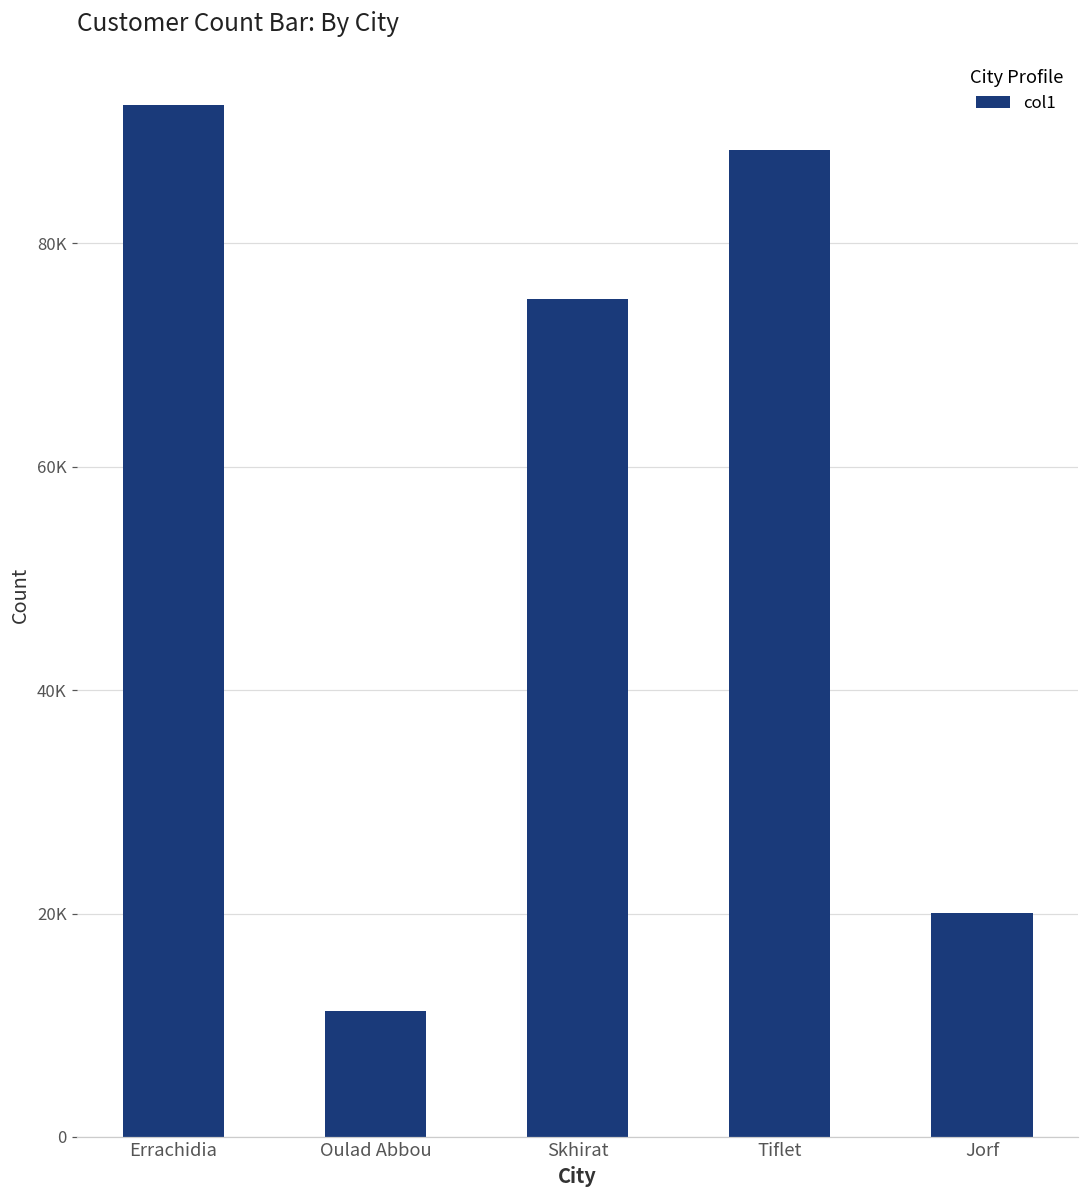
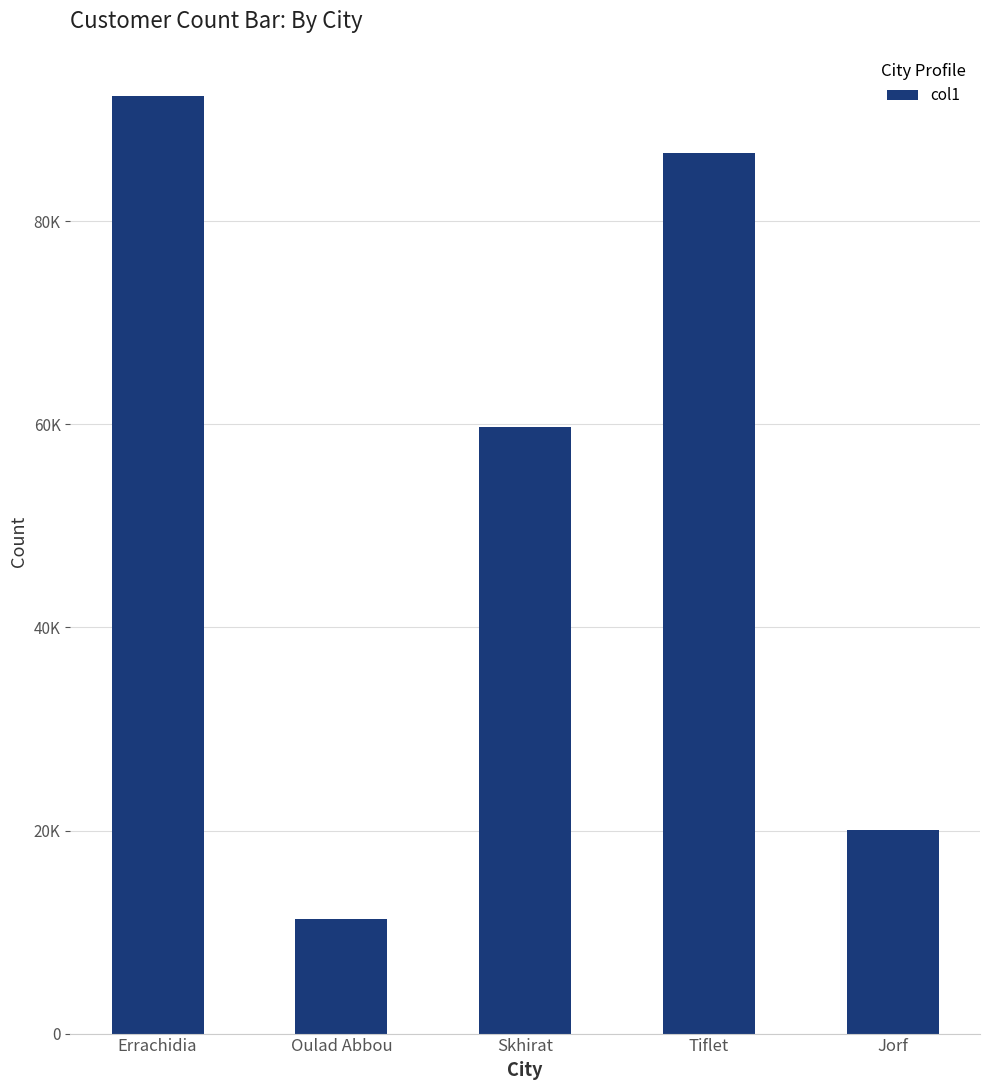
Skhirat: 75100 -> 59800
Tiflet: 88300 -> 86700
